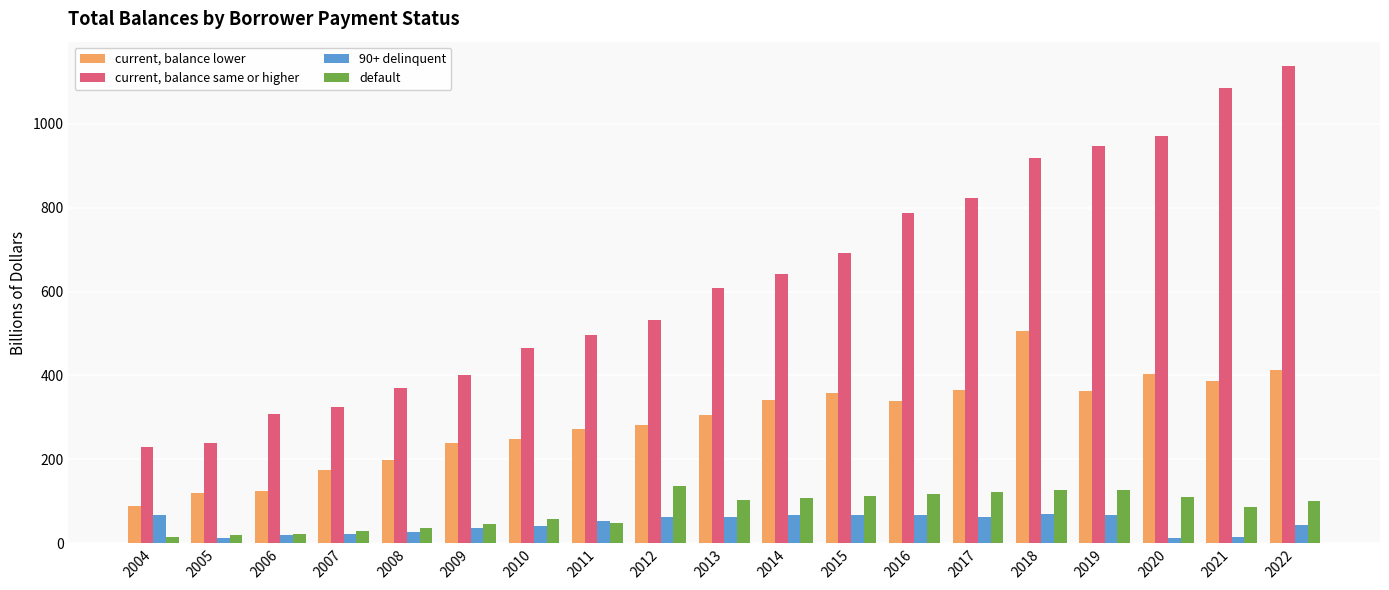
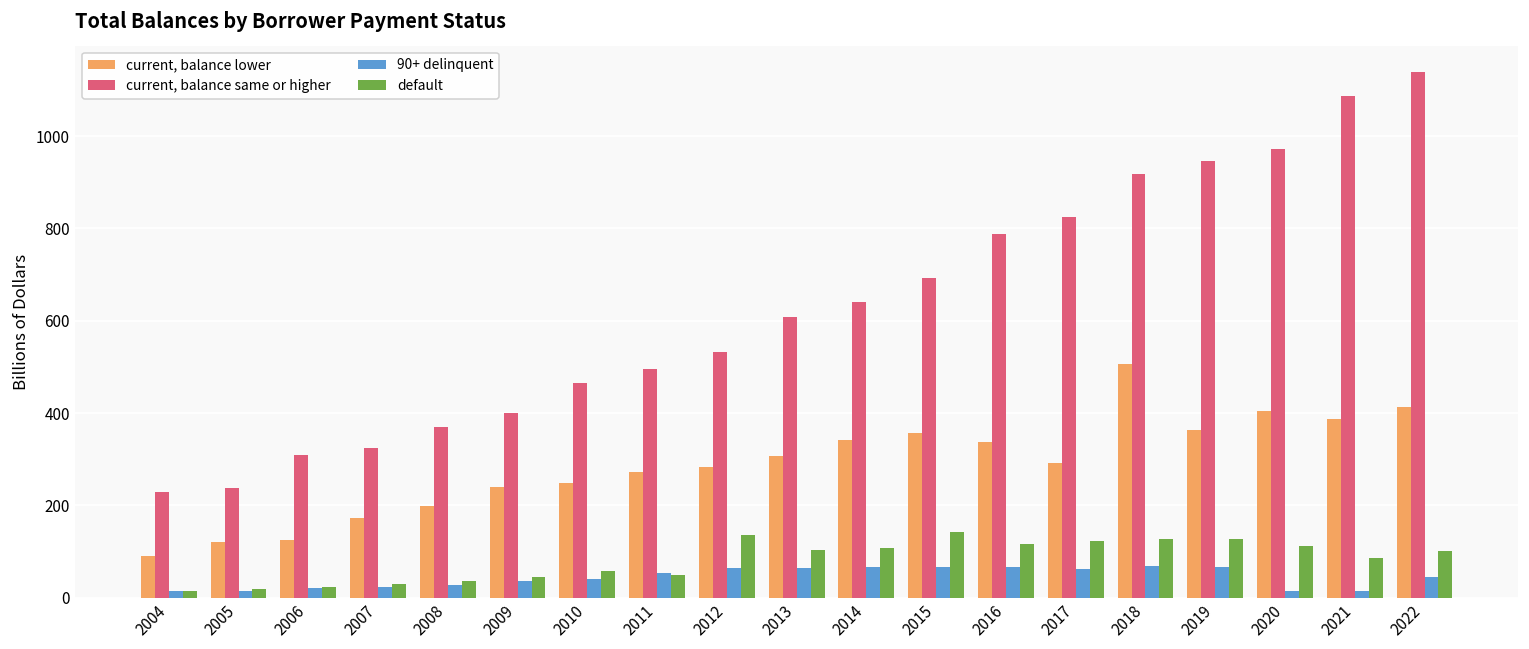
90+ delinquent, 2004: 70 -> 10
default, 2015: 110 -> 140
current, balance lower, 2017: 370 -> 290
